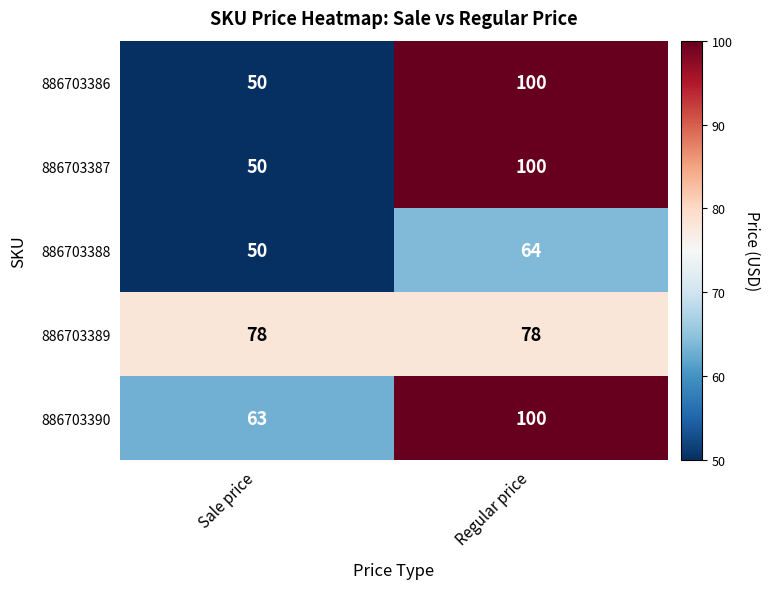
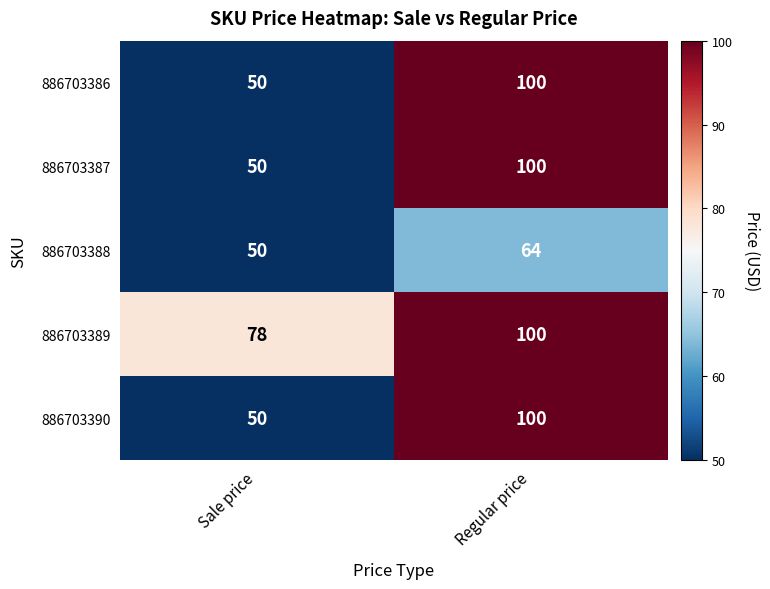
886703389, Regular price: 78 -> 100
886703390, Sale price: 63 -> 50
